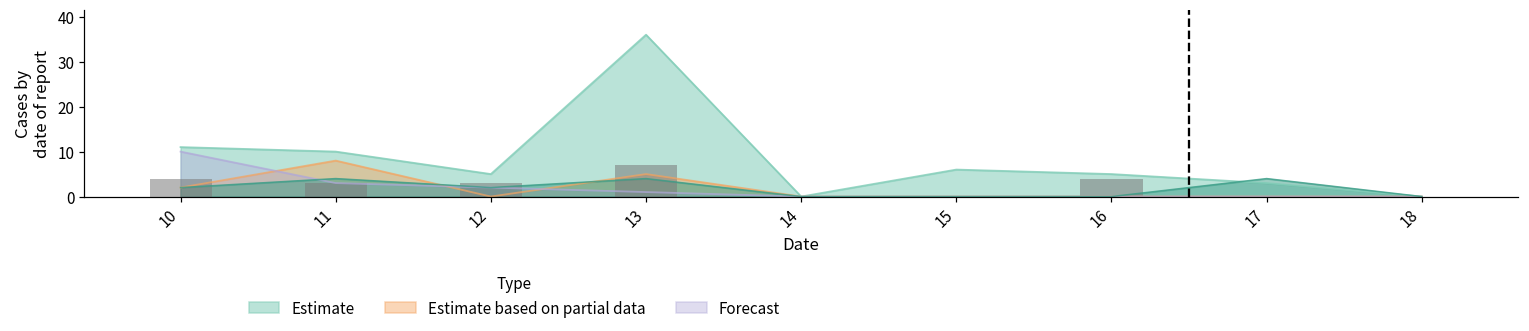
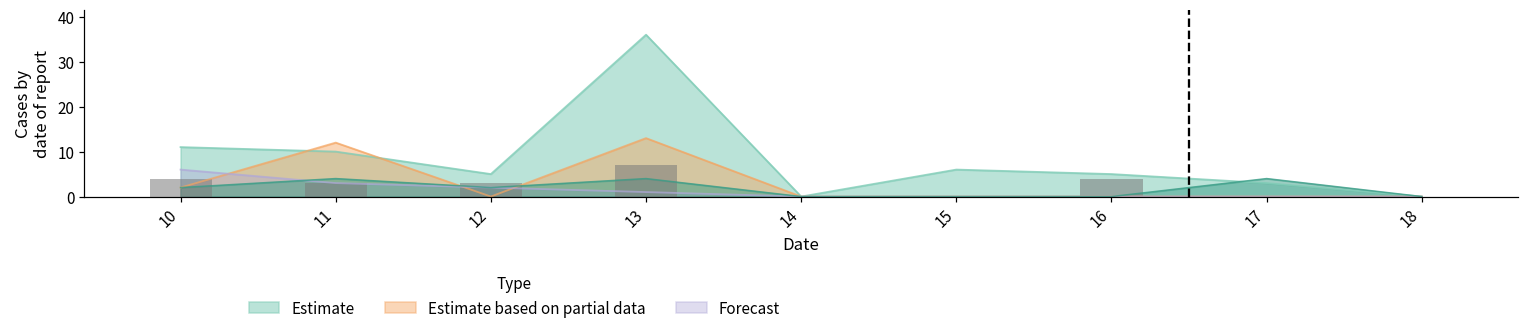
Forecast, 10: 10 -> 6
Estimate based on partial data, 11: 8 -> 12
Estimate based on partial data, 13: 5 -> 13
